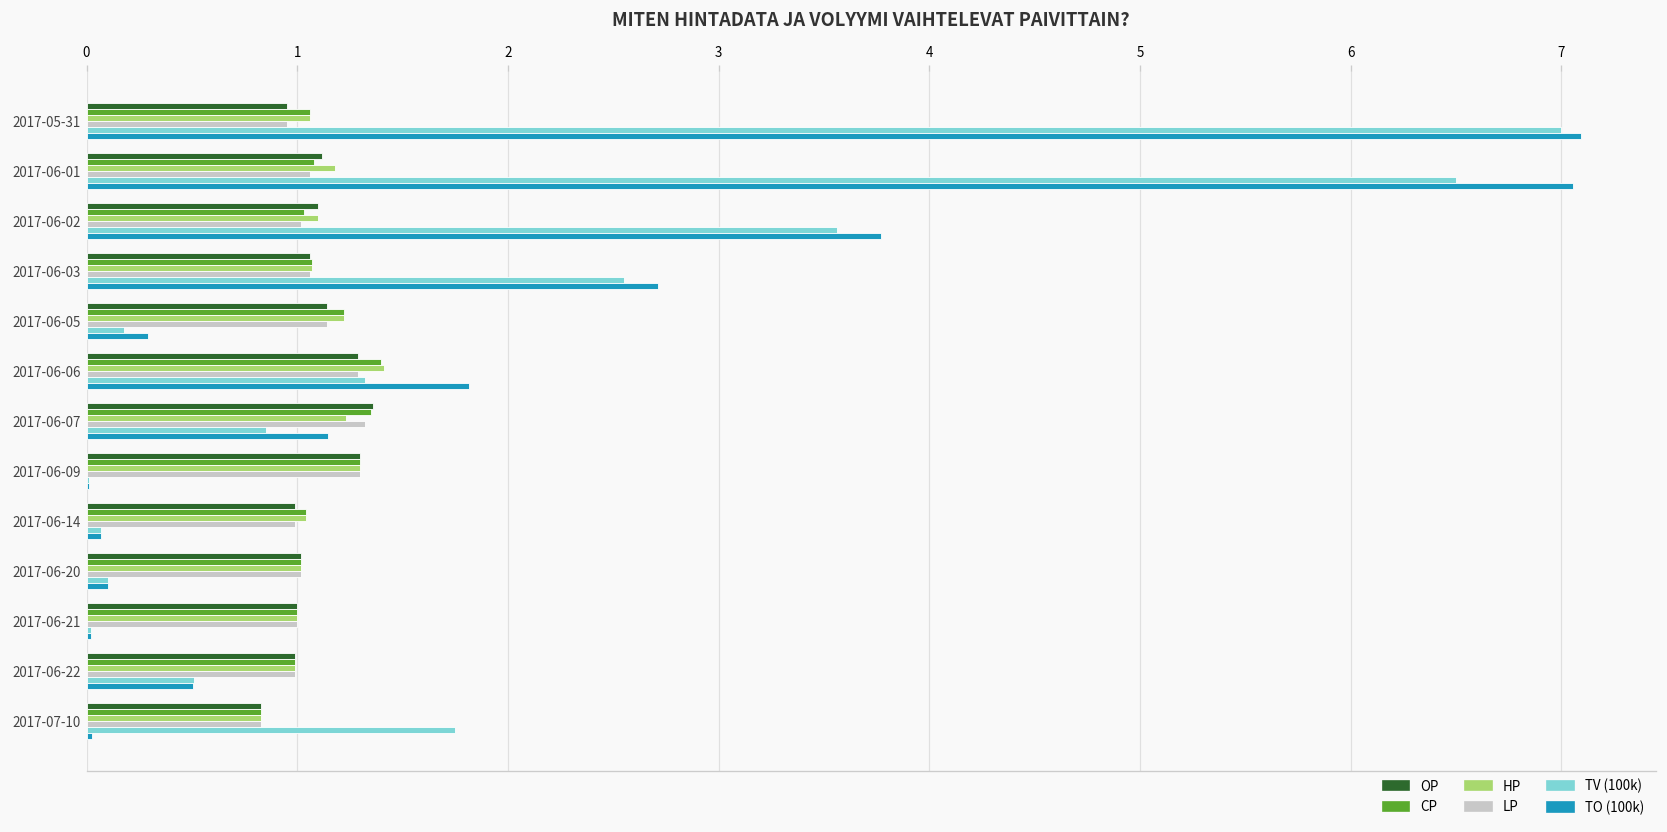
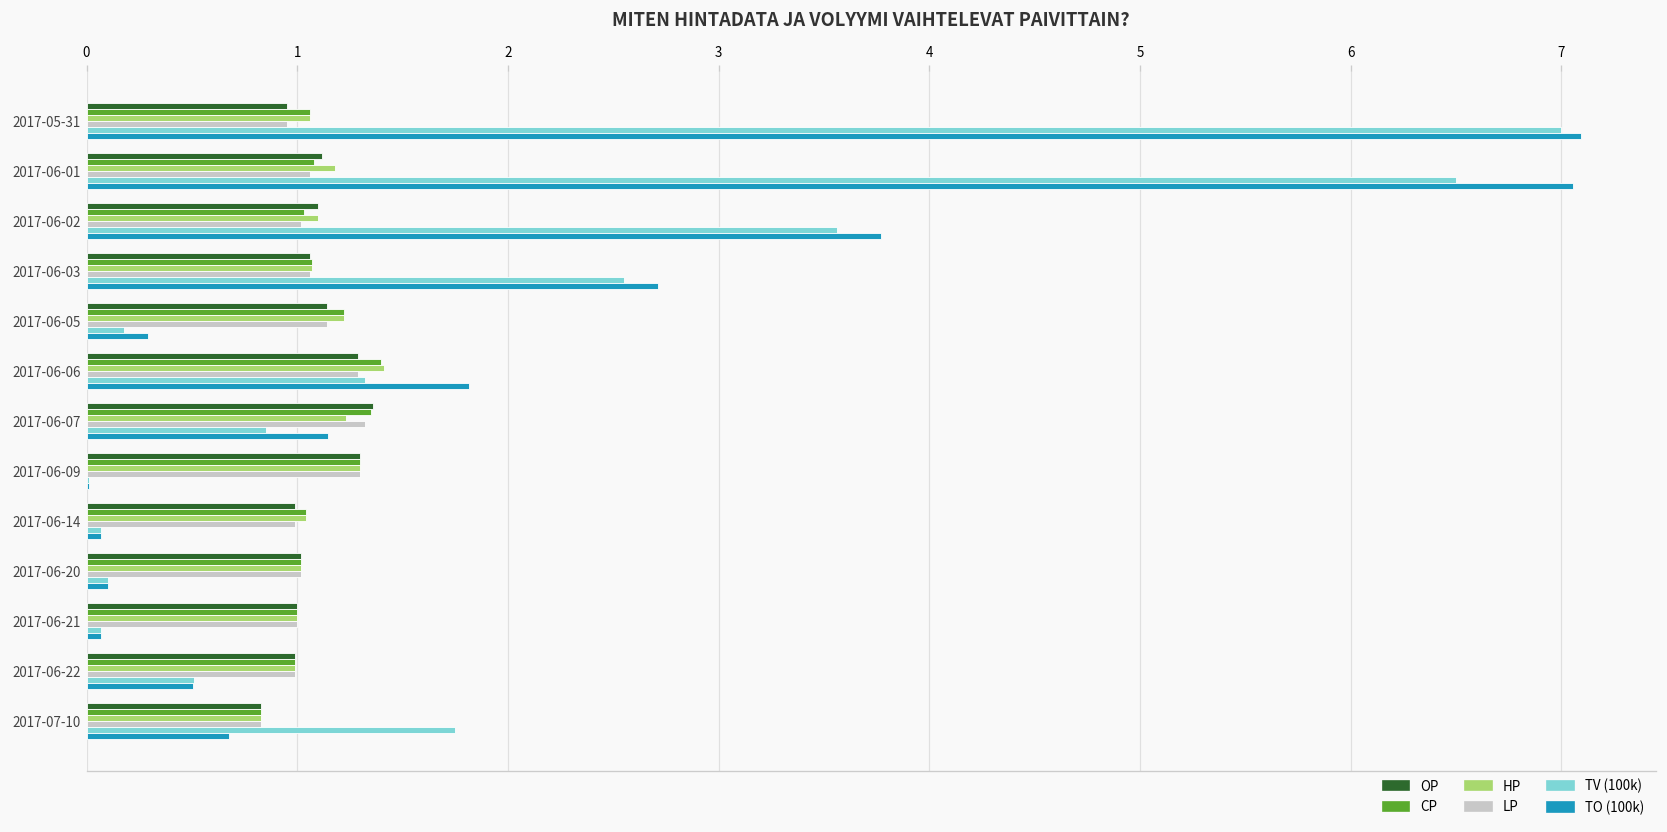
TV (100k), 2017-06-21: 0.02 -> 0.07
TO (100k), 2017-06-21: 0.02 -> 0.07
TO (100k), 2017-07-10: 0.02 -> 0.68
